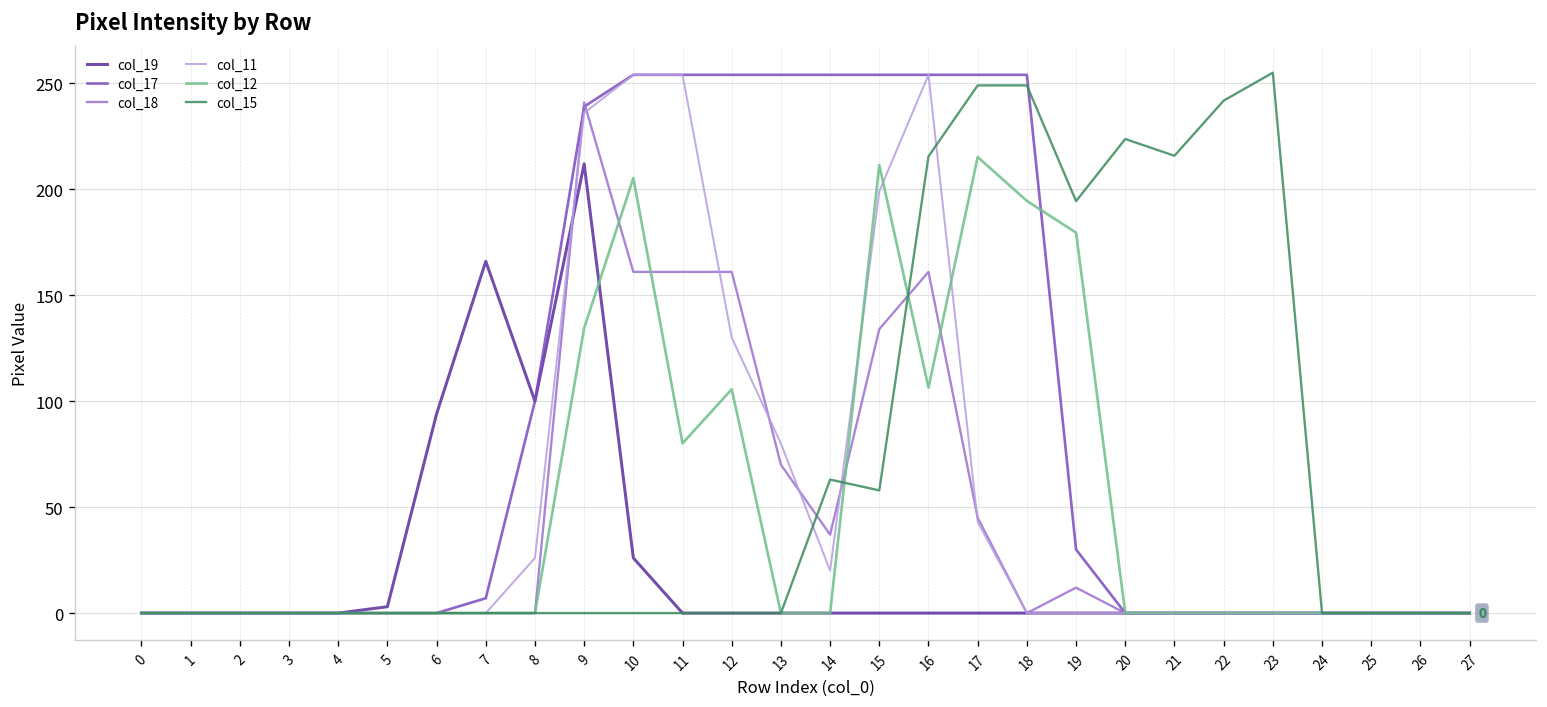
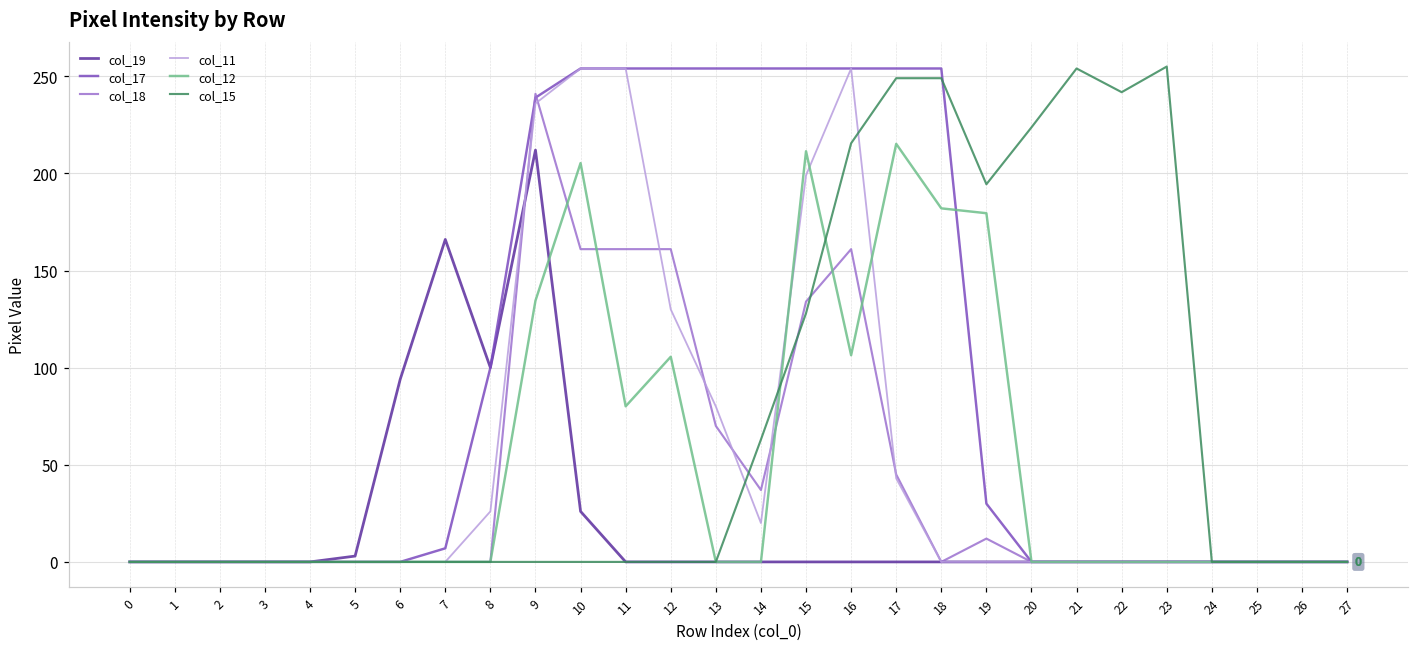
col_15, 15: 58 -> 128
col_12, 18: 195 -> 182
col_15, 21: 216 -> 254
